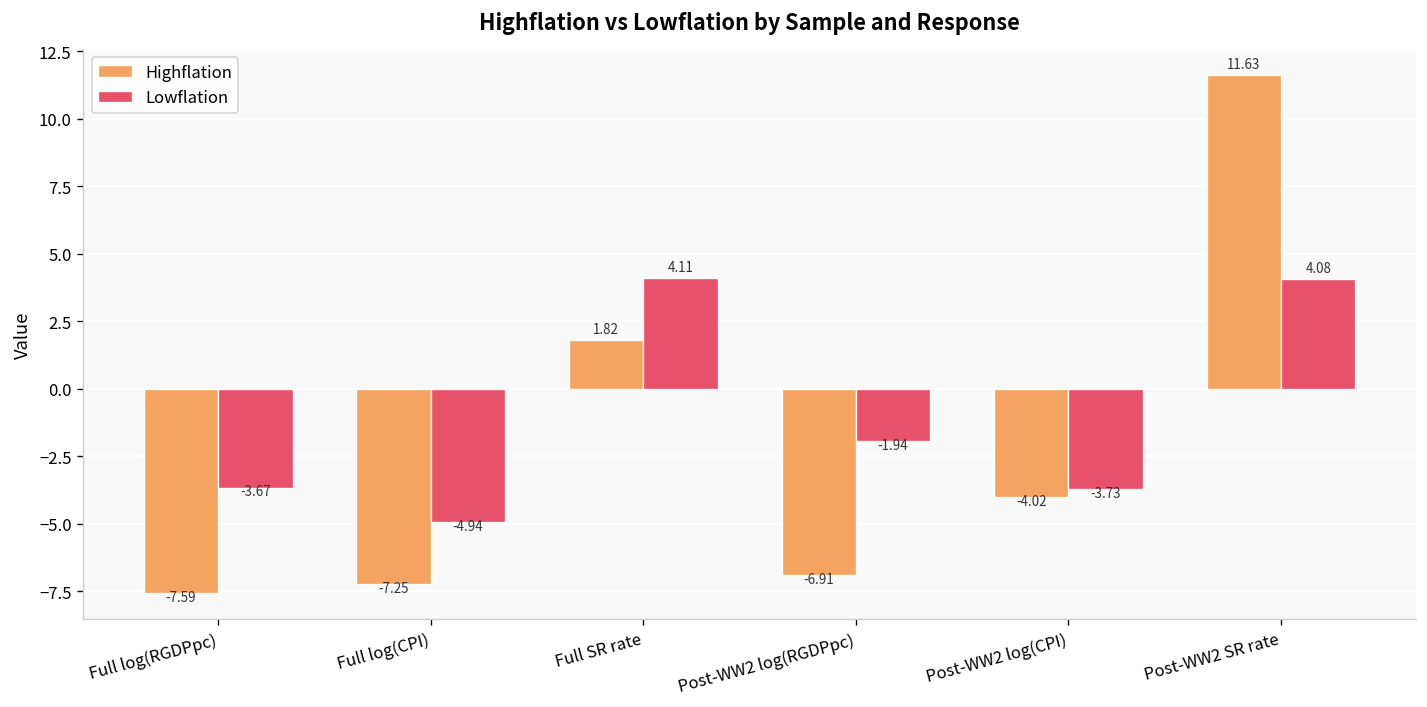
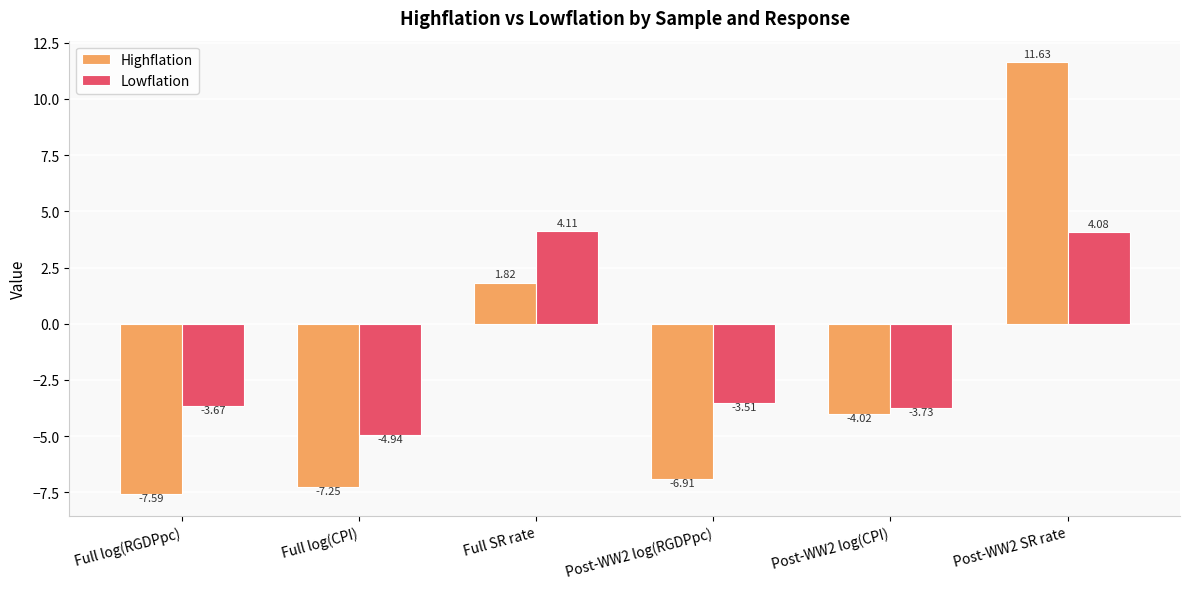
Lowflation, Post-WW2 log(RGDPpc): -1.94 -> -3.51
